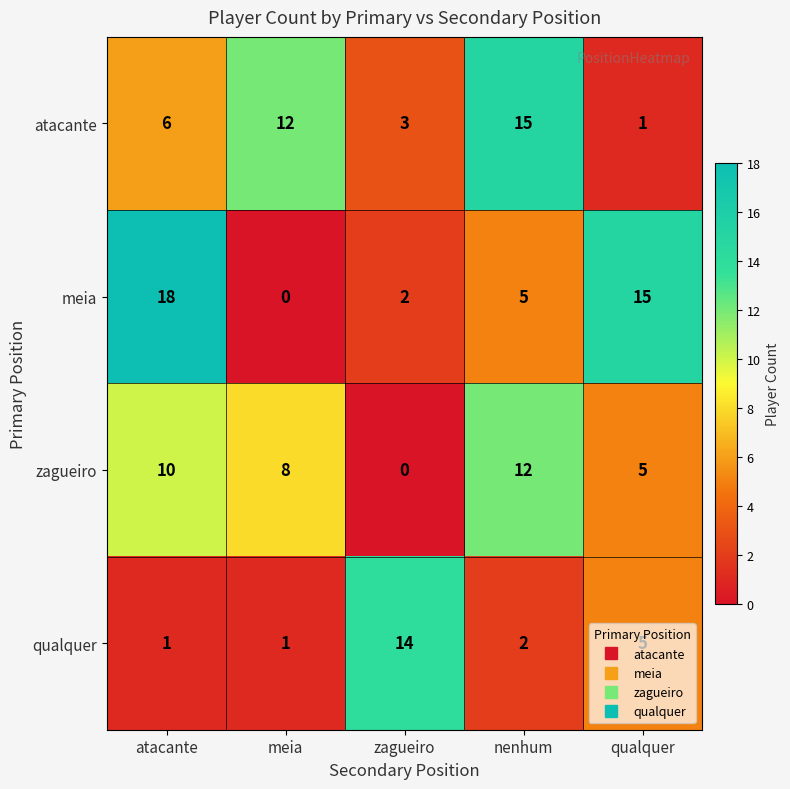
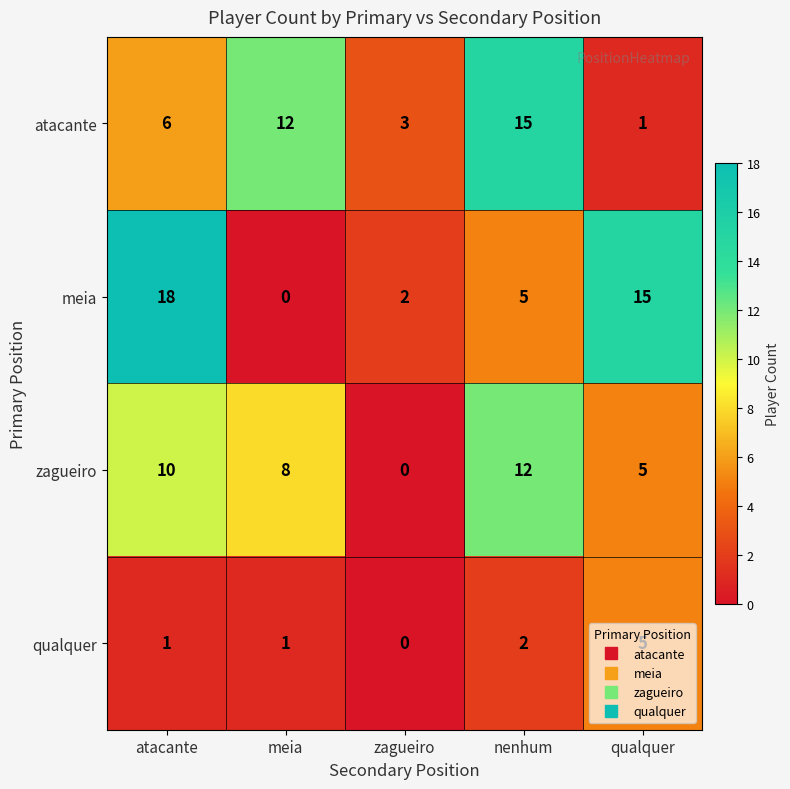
qualquer, zagueiro: 14 -> 0
